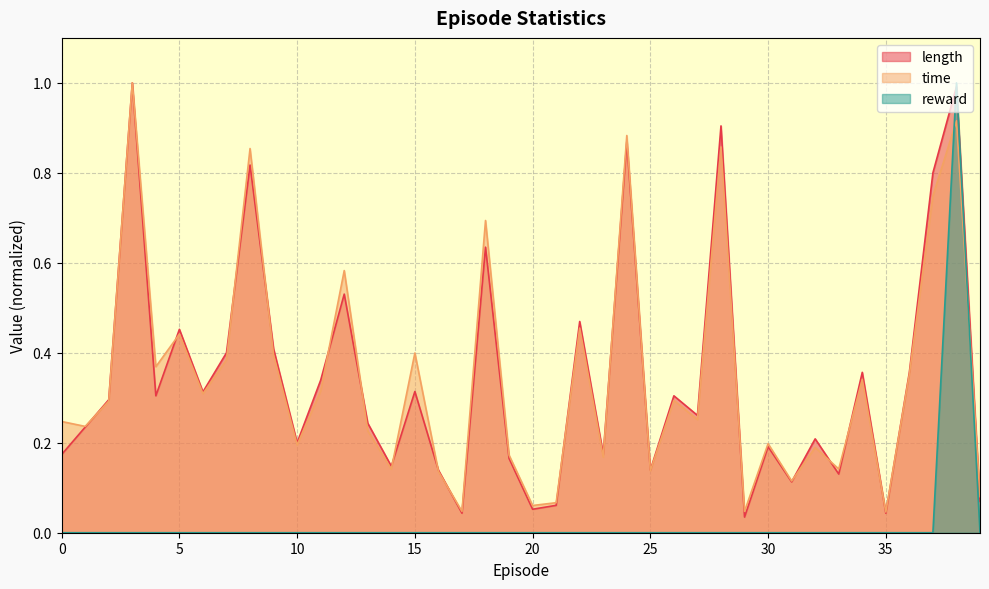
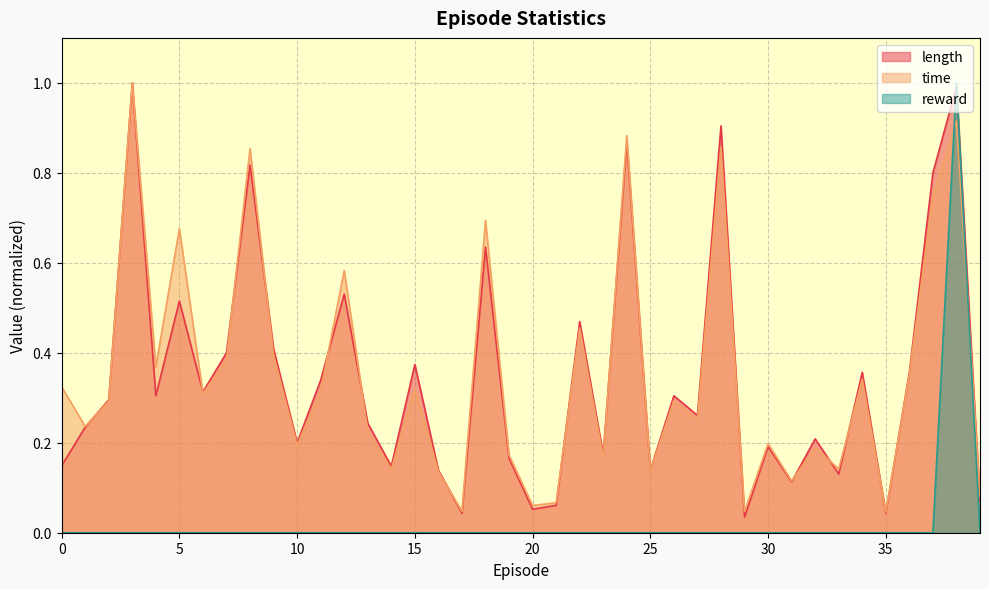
length, 0: 0.17 -> 0.15
time, 0: 0.25 -> 0.32
length, 5: 0.45 -> 0.51
time, 5: 0.44 -> 0.68
length, 15: 0.31 -> 0.37
time, 15: 0.40 -> 0.32
